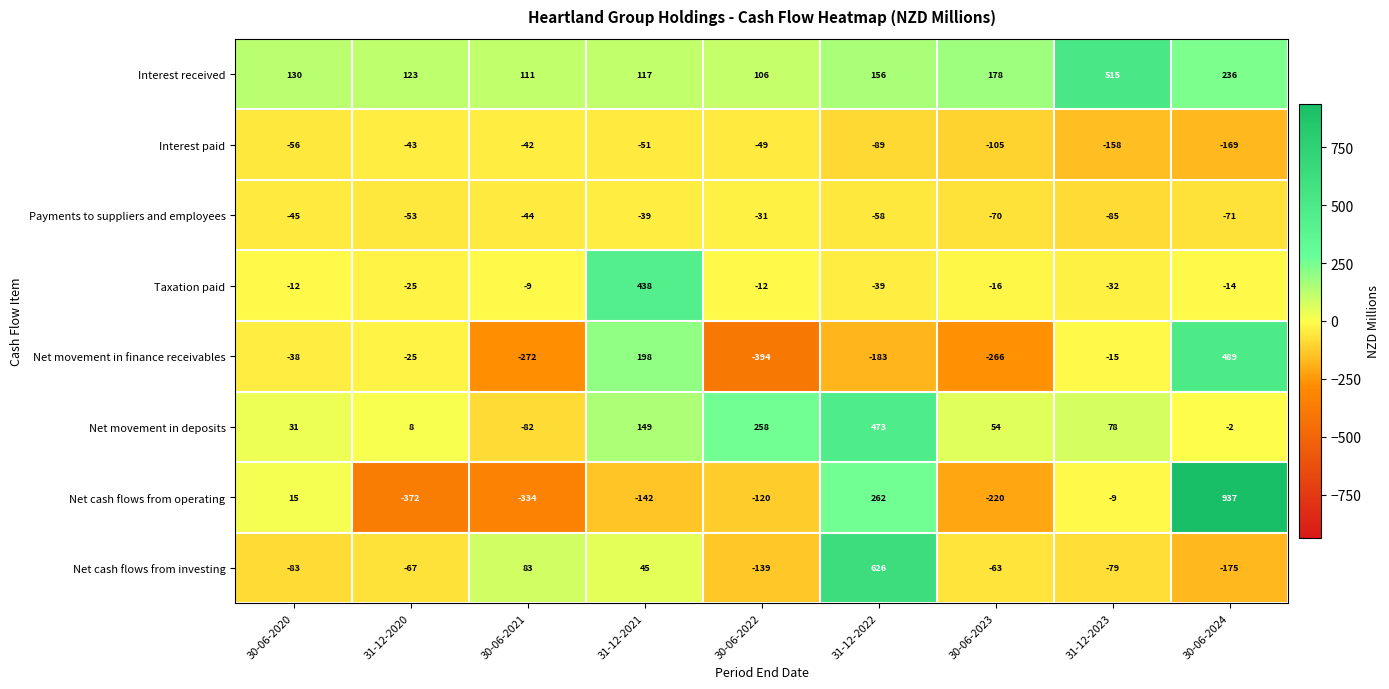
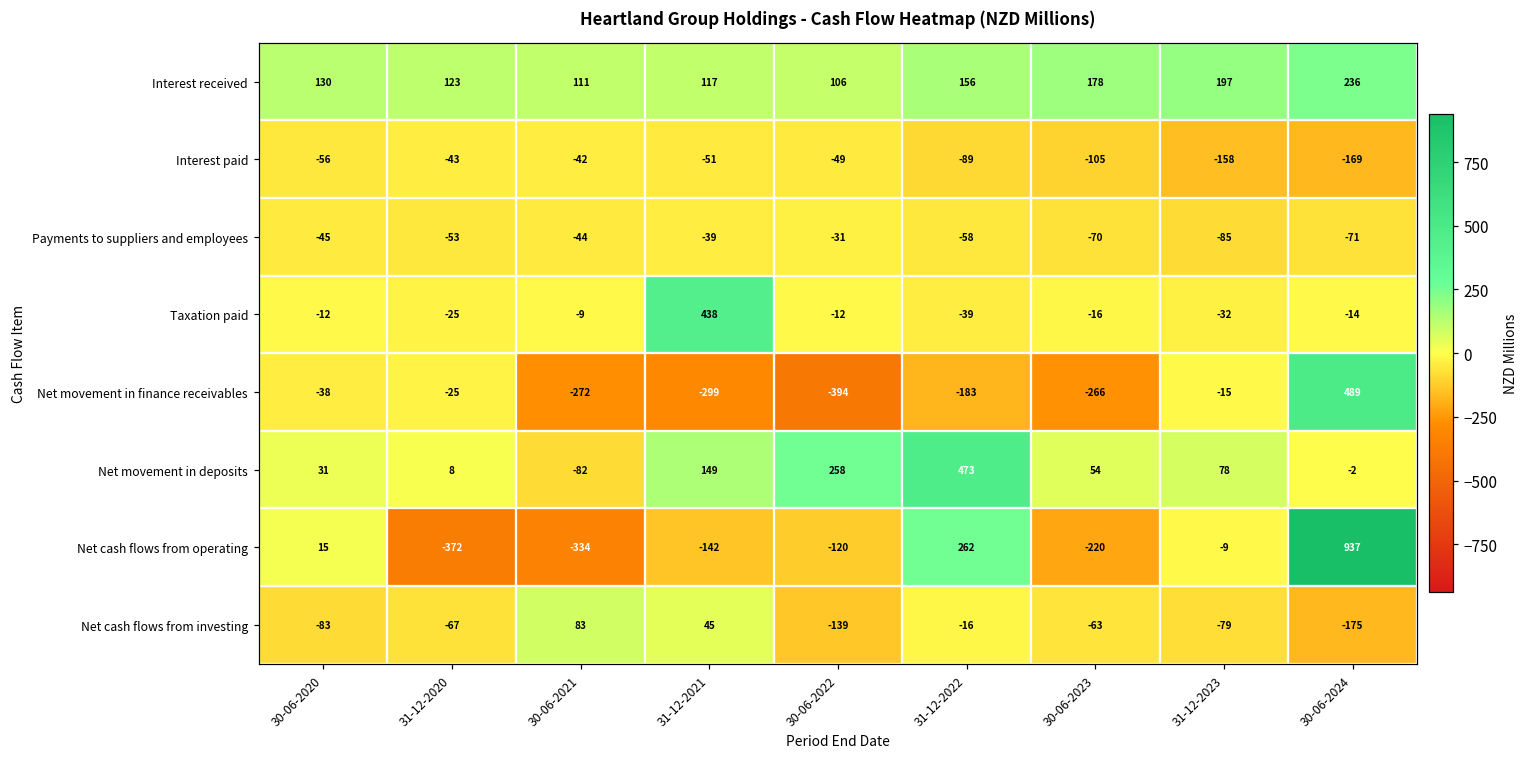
Interest received, 31-12-2023: 515 -> 197
Net movement in finance receivables, 31-12-2021: 198 -> -299
Net cash flows from investing, 31-12-2022: 626 -> -16
